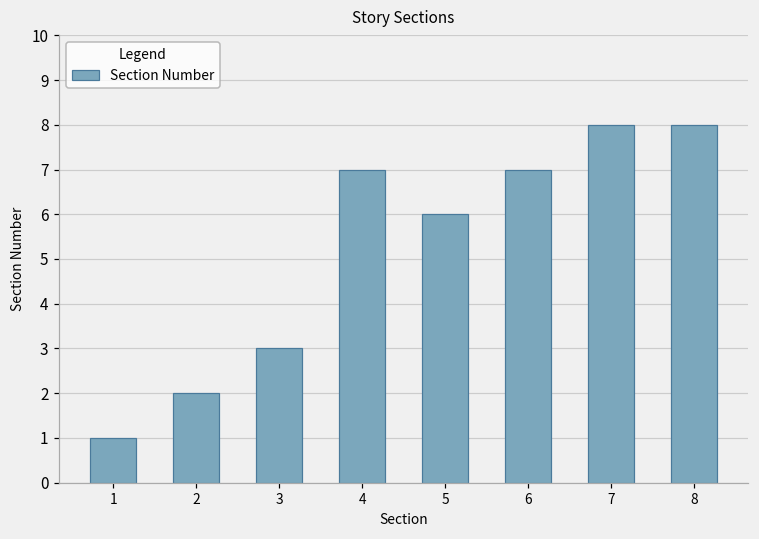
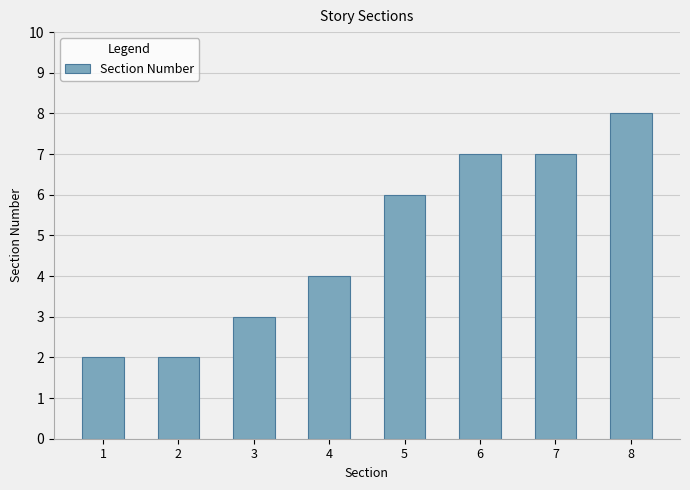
1: 1 -> 2
4: 7 -> 4
7: 8 -> 7
